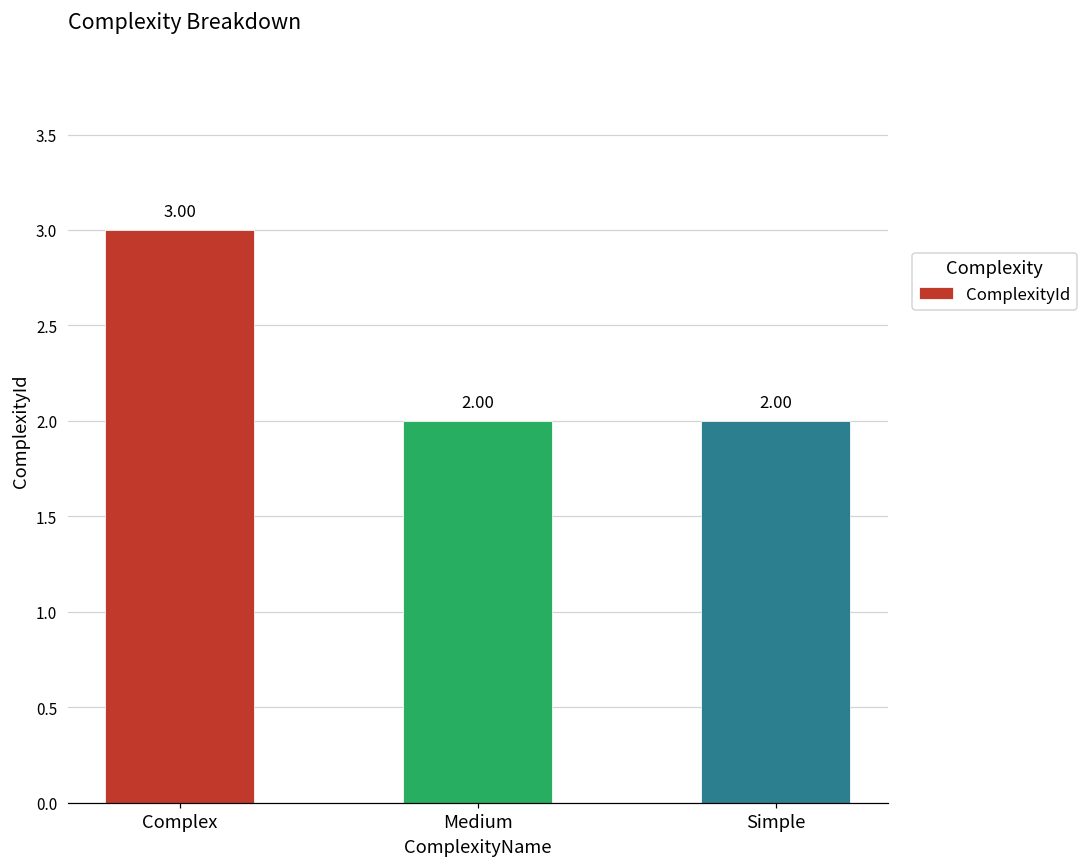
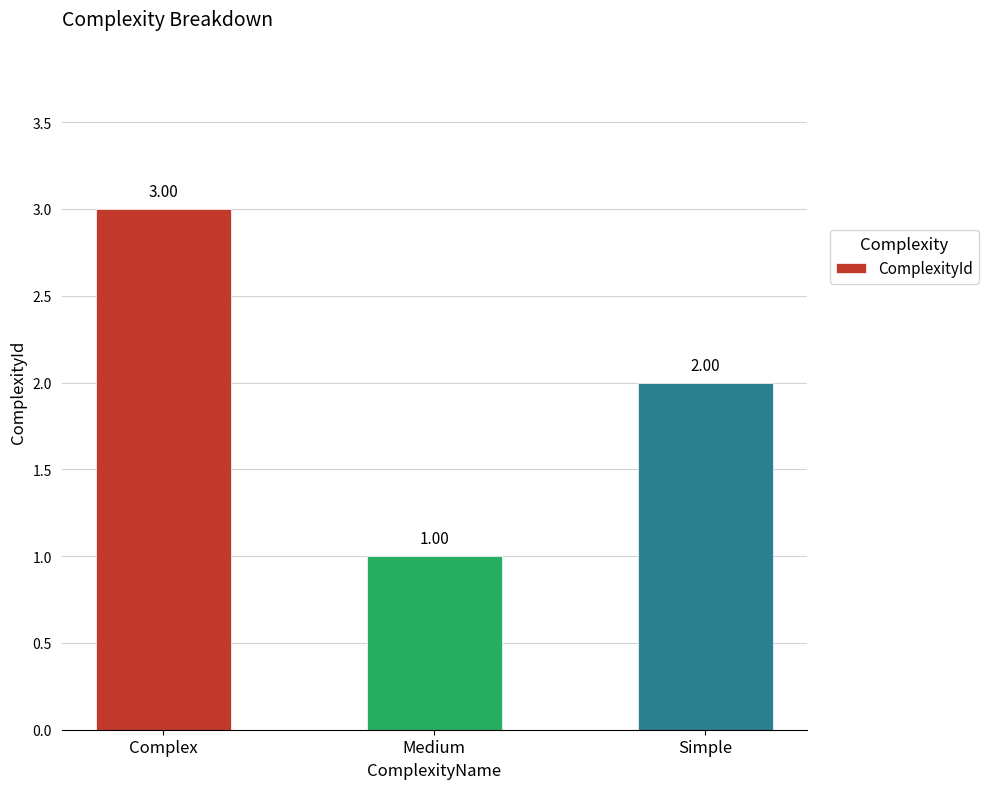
Medium: 2.00 -> 1.00
